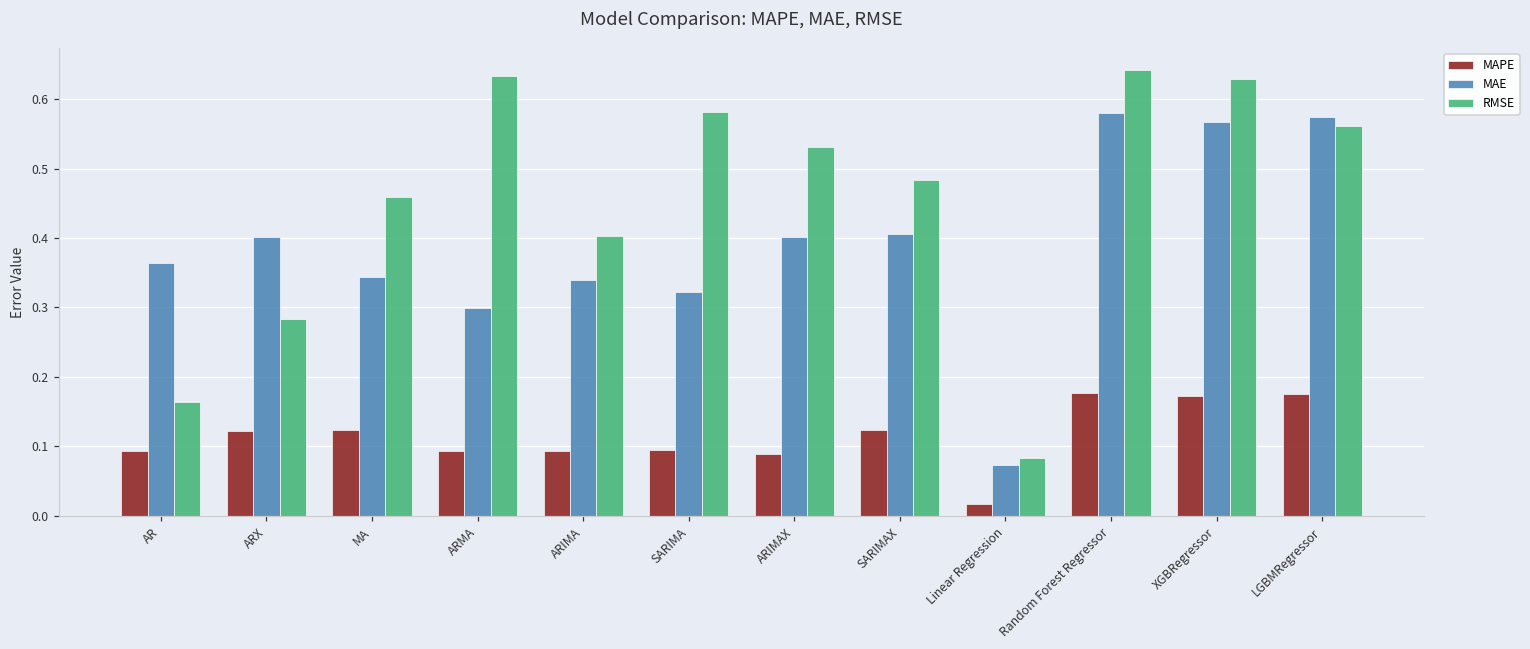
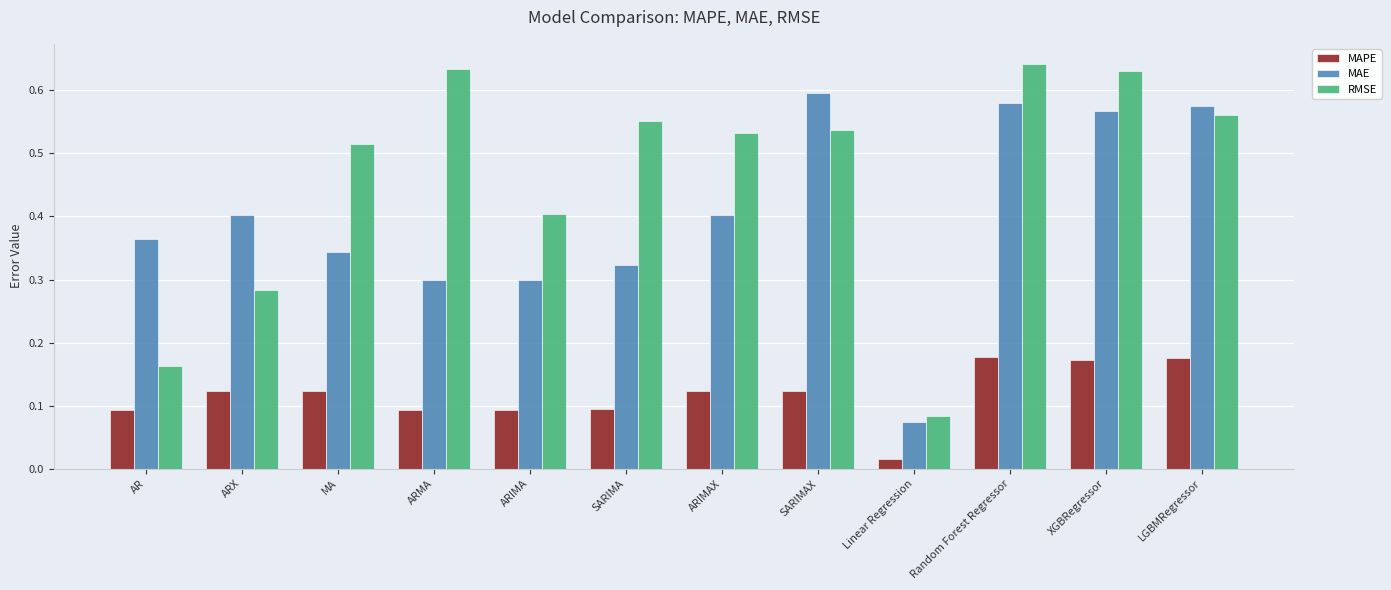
RMSE, MA: 0.46 -> 0.51
MAE, ARIMA: 0.34 -> 0.30
RMSE, SARIMA: 0.58 -> 0.55
MAPE, ARIMAX: 0.09 -> 0.12
MAE, SARIMAX: 0.41 -> 0.60
RMSE, SARIMAX: 0.48 -> 0.54
